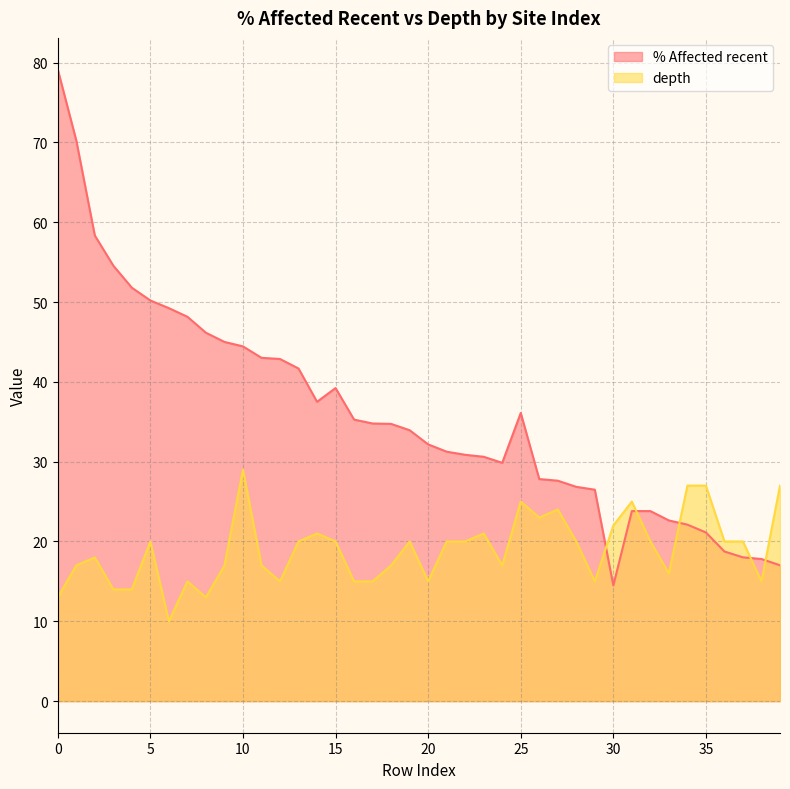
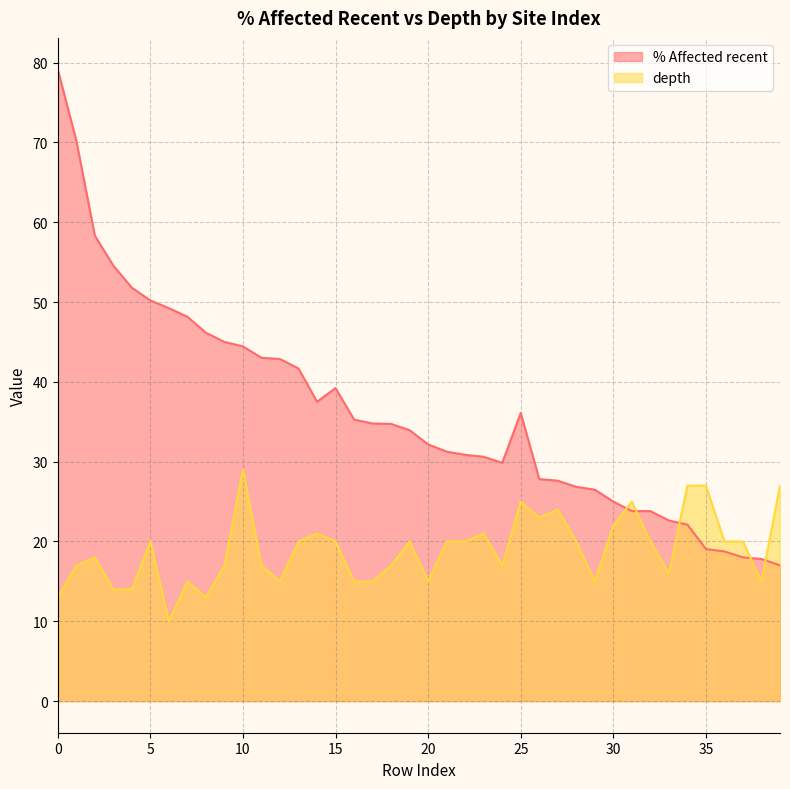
% Affected recent, 30: 15 -> 25
% Affected recent, 35: 21 -> 19
